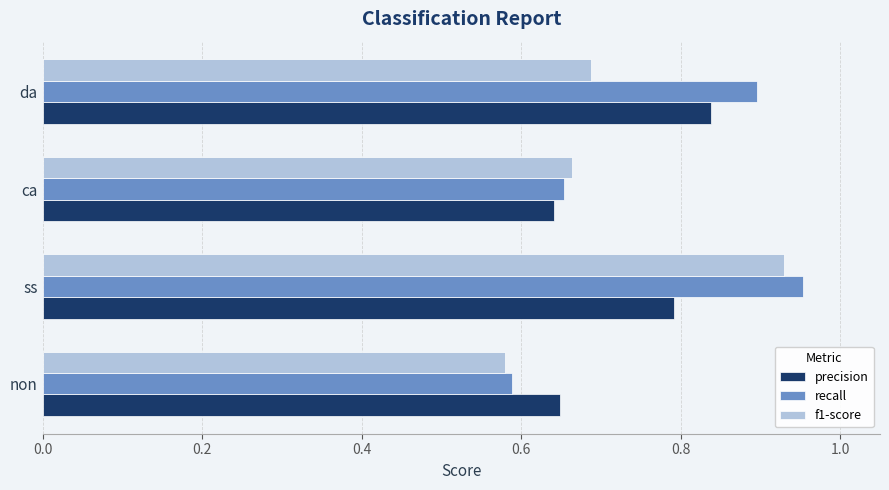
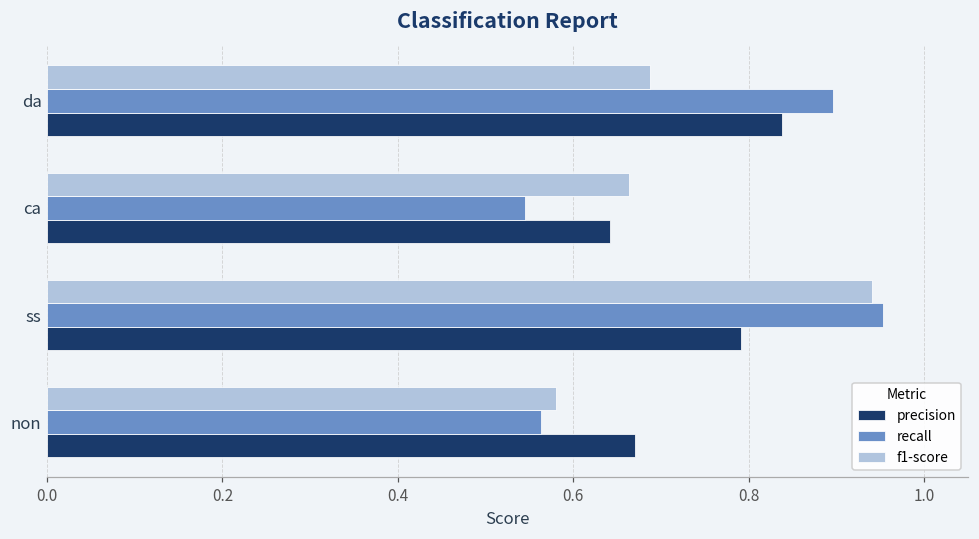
recall, ca: 0.65 -> 0.55
f1-score, ss: 0.93 -> 0.94
recall, non: 0.59 -> 0.56
precision, non: 0.65 -> 0.67
